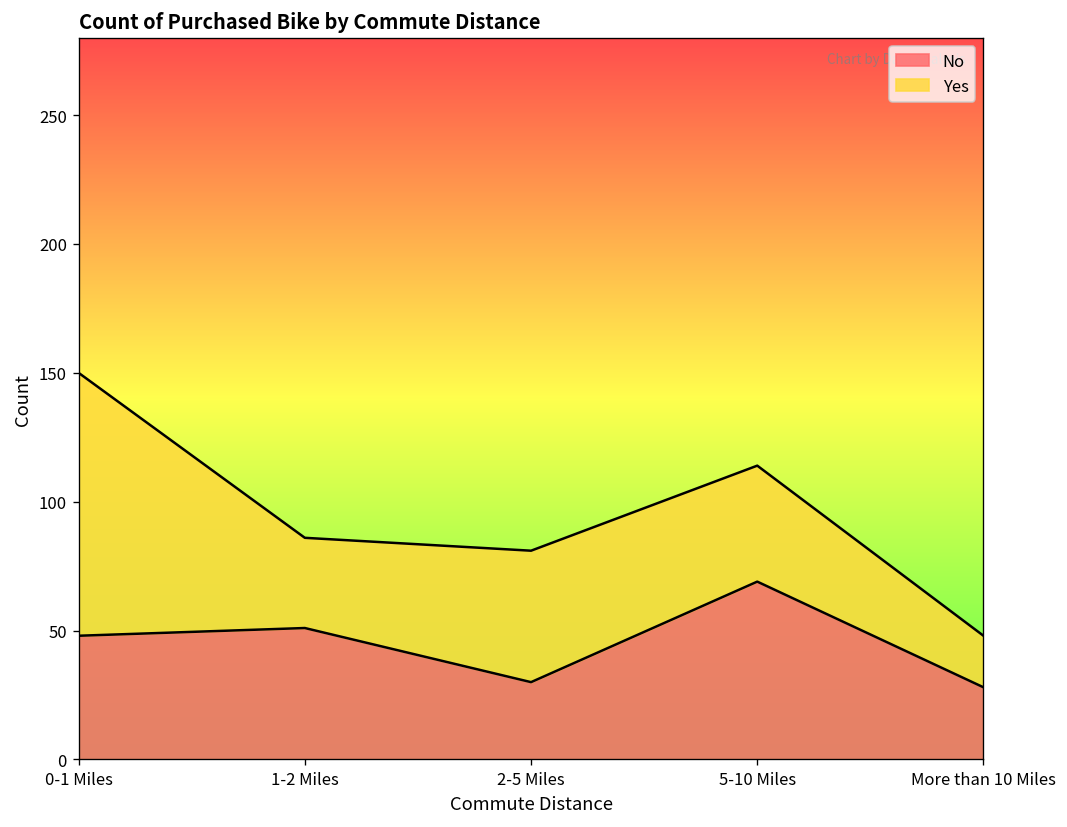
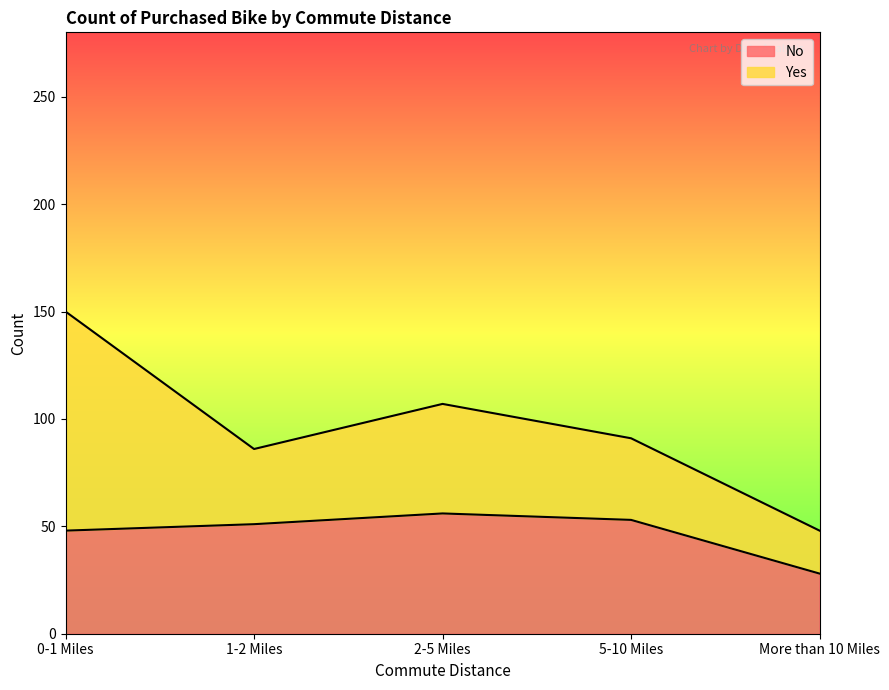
No, 2-5 Miles: 30 -> 56
No, 5-10 Miles: 69 -> 53
Yes, 5-10 Miles: 45 -> 38
